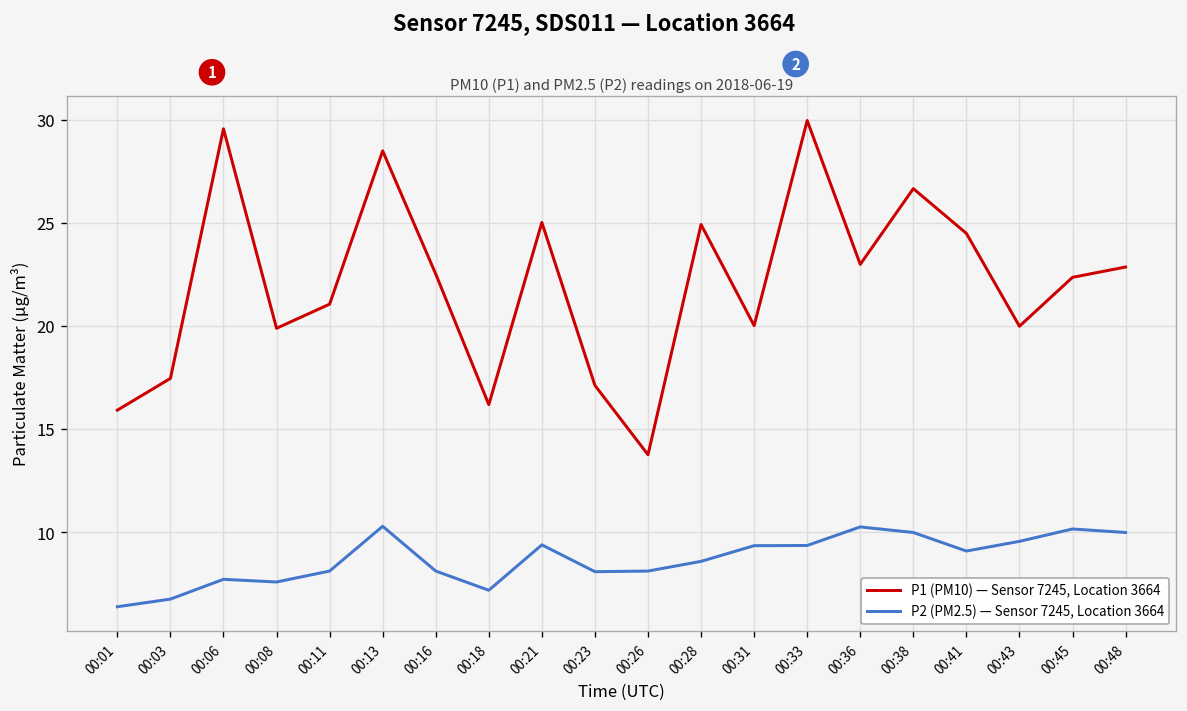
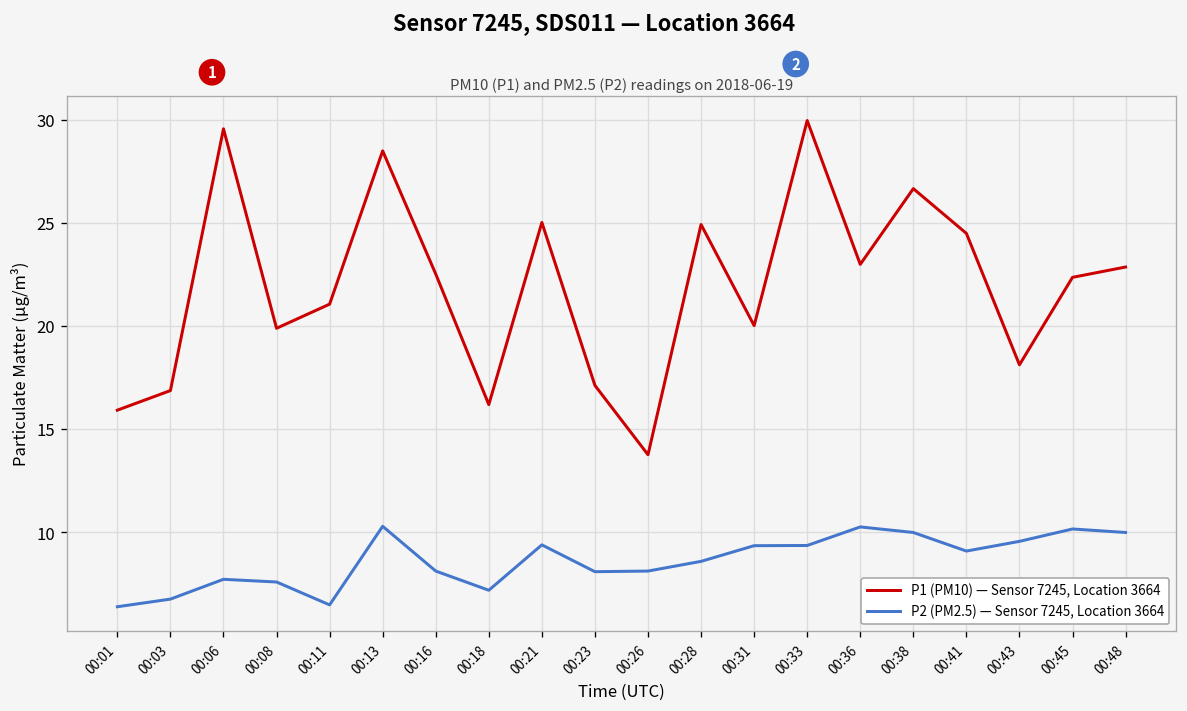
P1 (PM10) — Sensor 7245, Location 3664, 00:03: 17.5 -> 16.9
P2 (PM2.5) — Sensor 7245, Location 3664, 00:11: 8.1 -> 6.5
P1 (PM10) — Sensor 7245, Location 3664, 00:43: 20.0 -> 18.1
